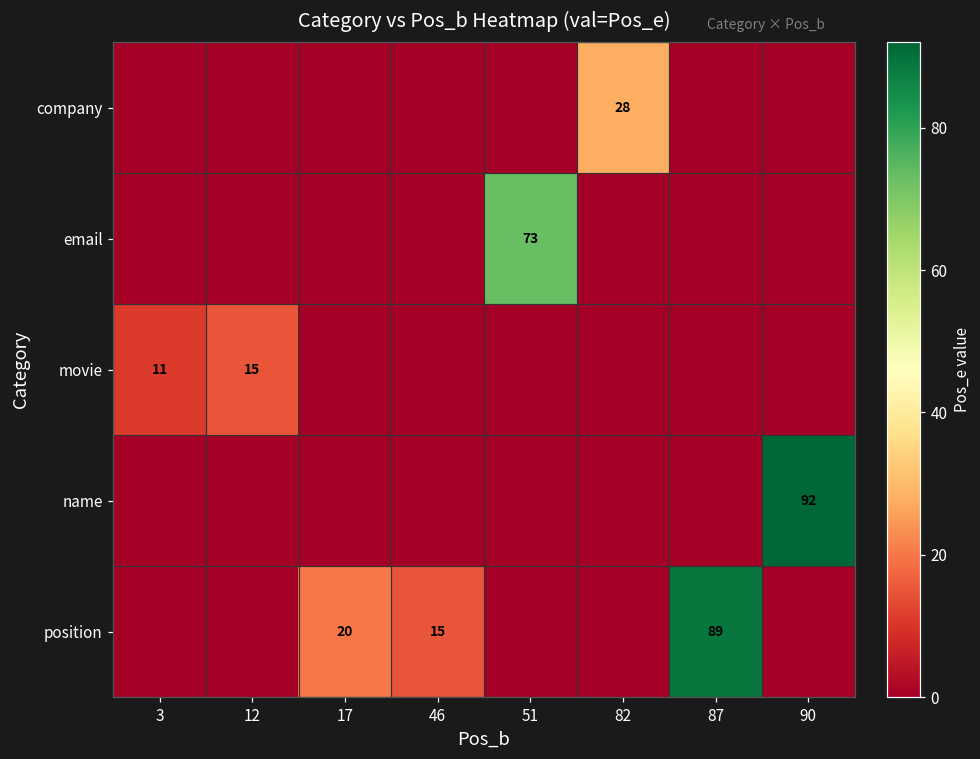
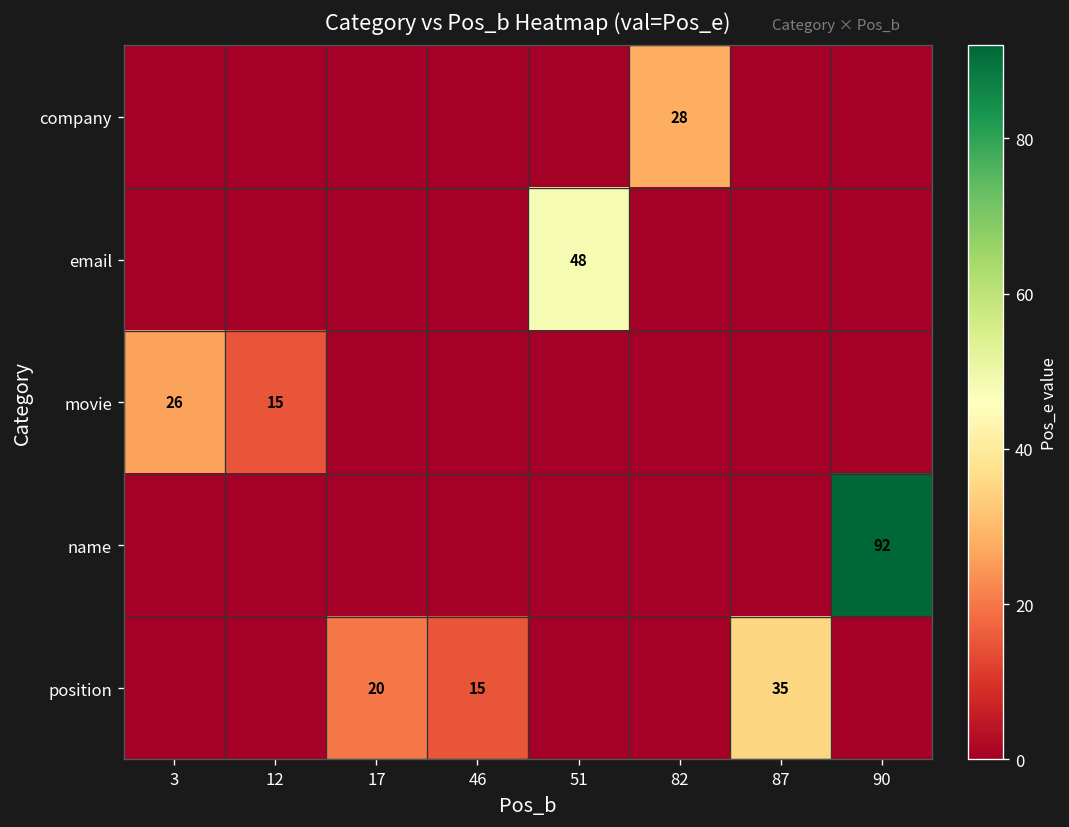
email, 51: 73 -> 48
movie, 3: 11 -> 26
position, 87: 89 -> 35
